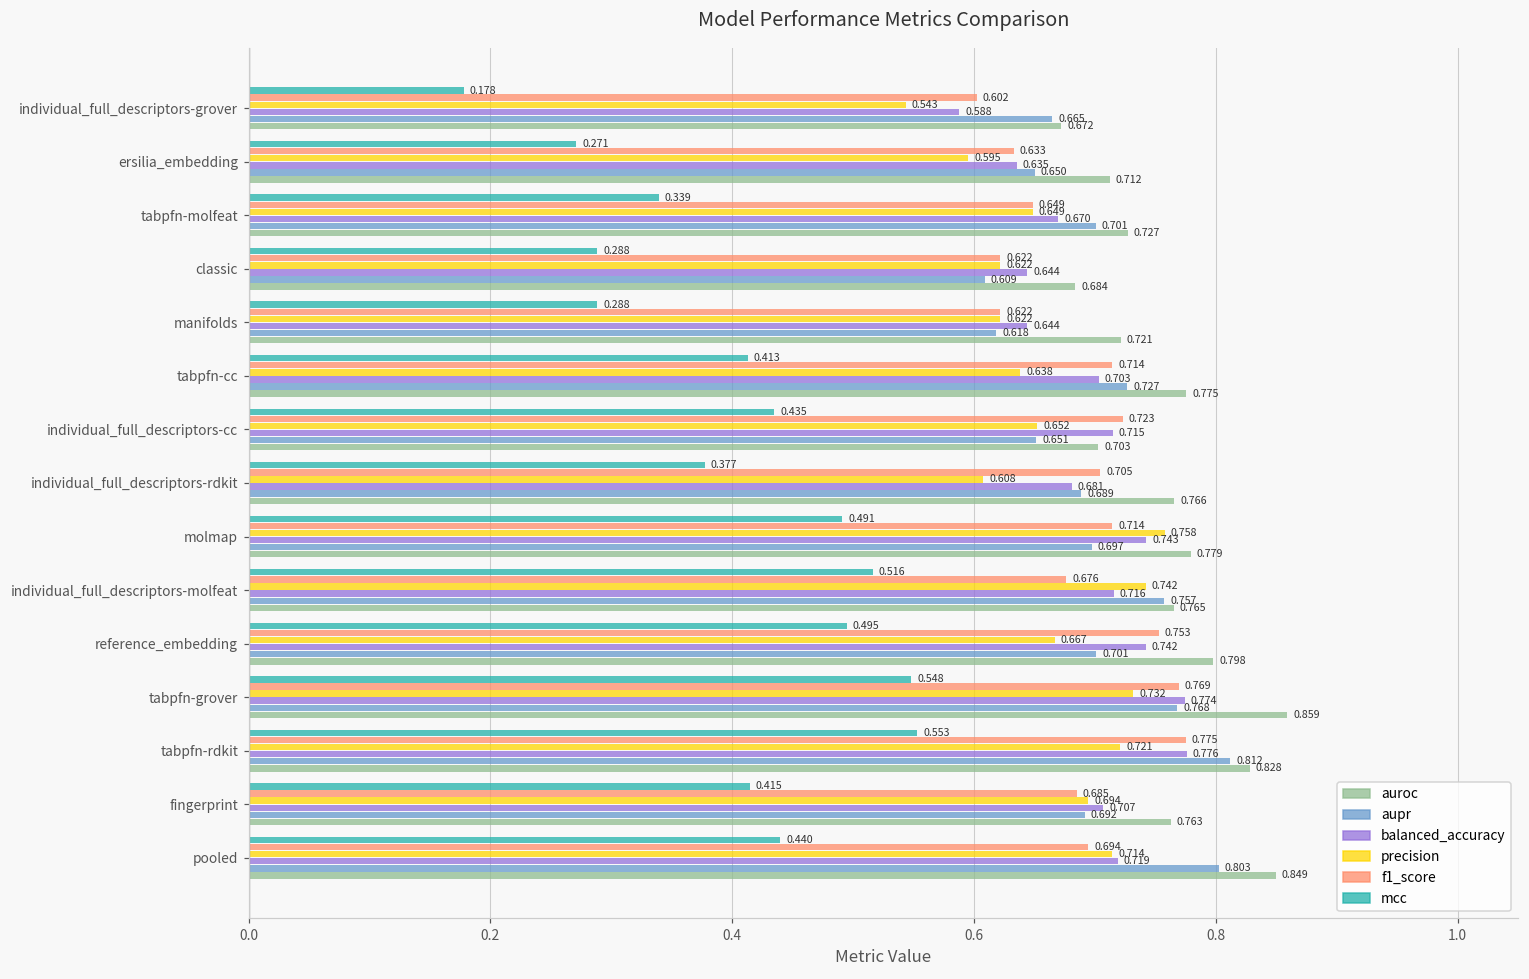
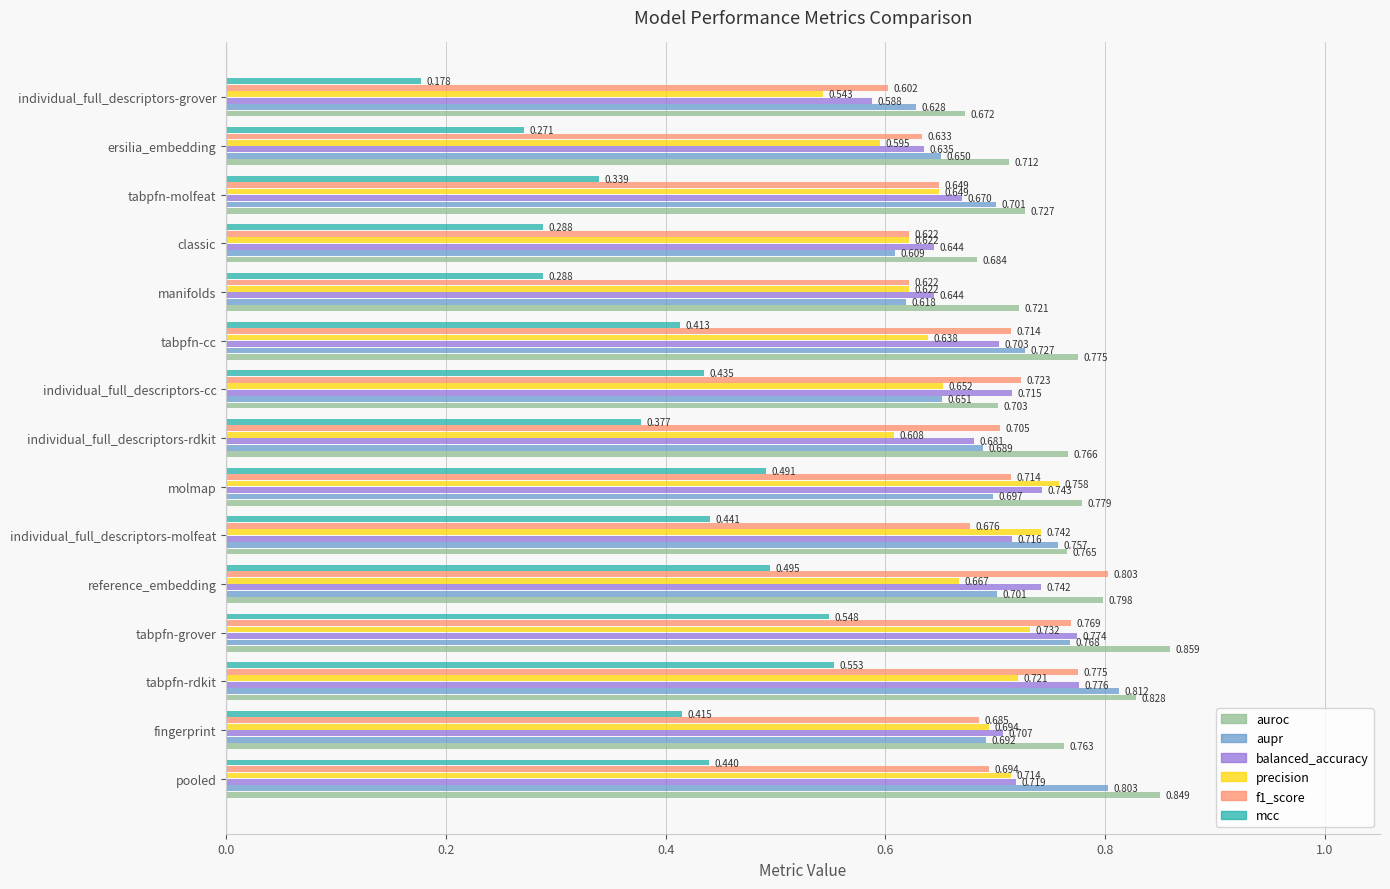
aupr, individual_full_descriptors-grover: 0.665 -> 0.628
mcc, individual_full_descriptors-molfeat: 0.516 -> 0.441
f1_score, reference_embedding: 0.753 -> 0.803
